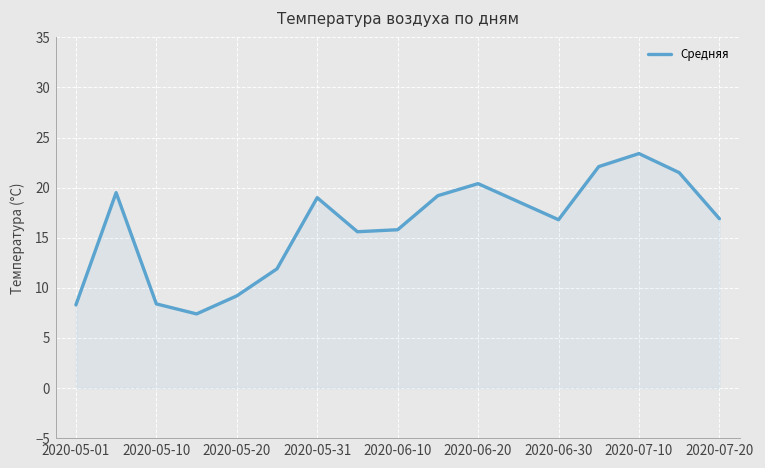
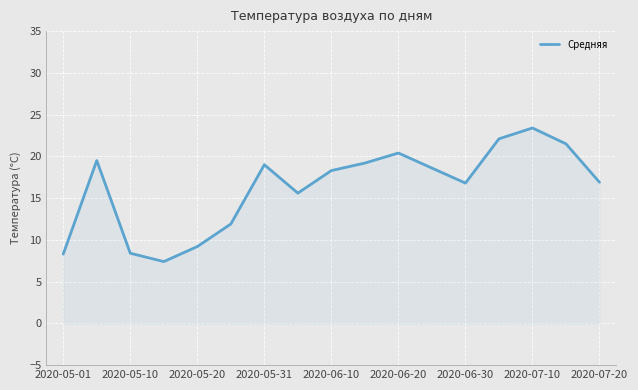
2020-06-10: 16 -> 18
